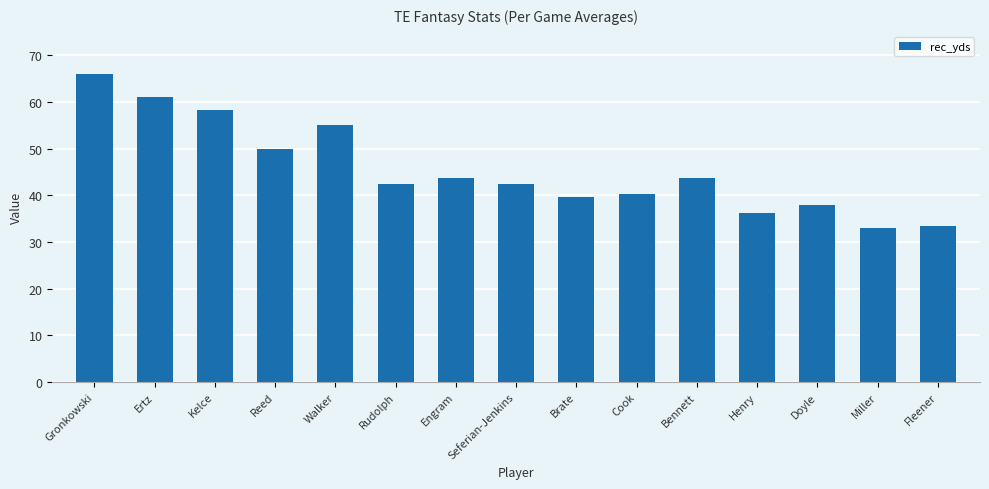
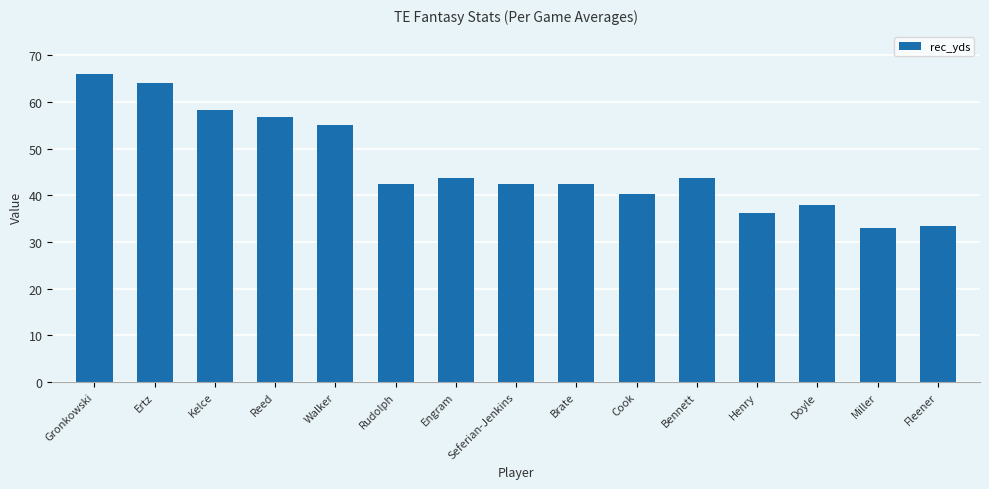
Ertz: 61 -> 64
Reed: 50 -> 57
Brate: 40 -> 42
